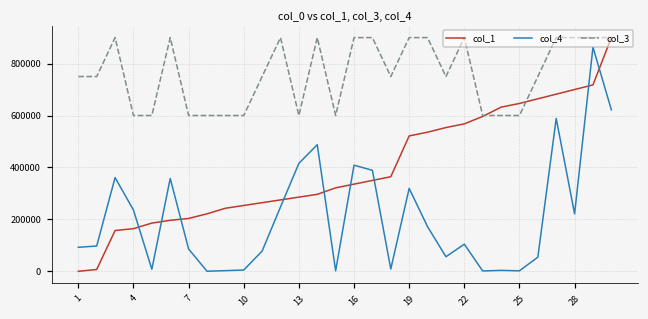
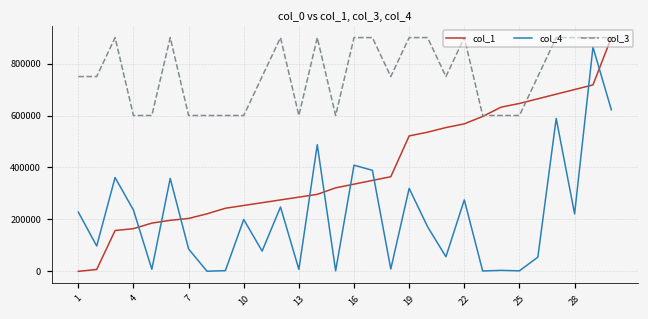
col_4, 1: 90000 -> 230000
col_4, 10: 10000 -> 200000
col_4, 13: 420000 -> 10000
col_4, 22: 100000 -> 280000
